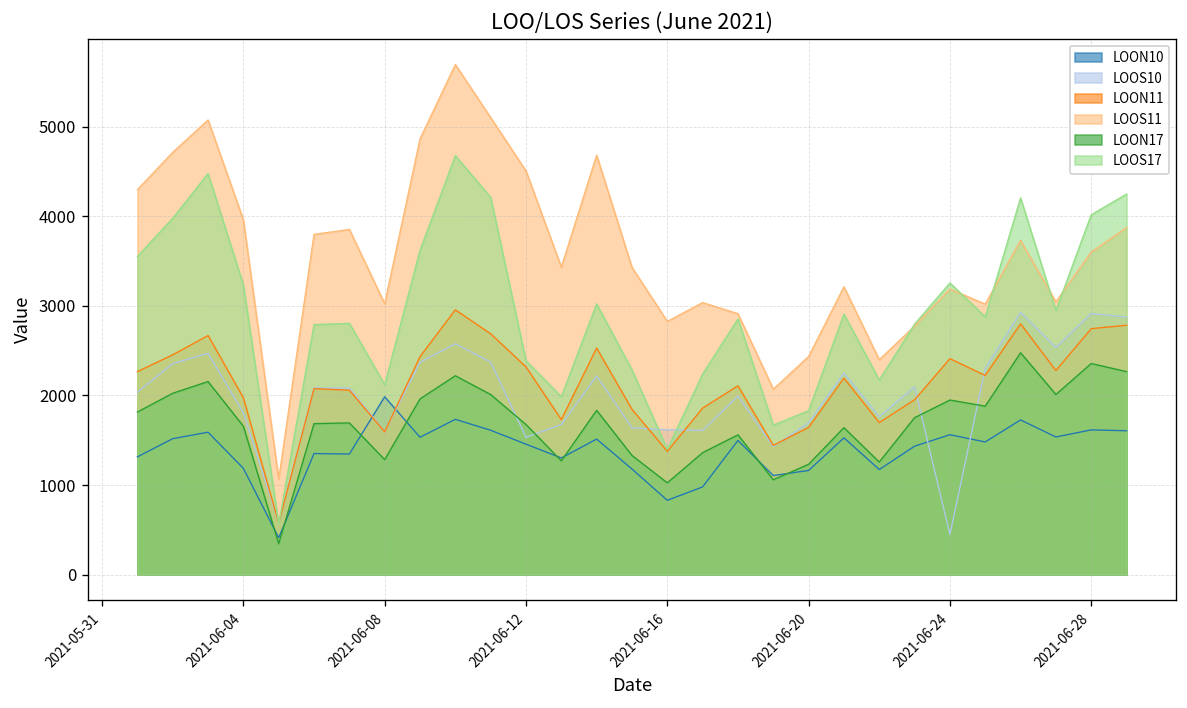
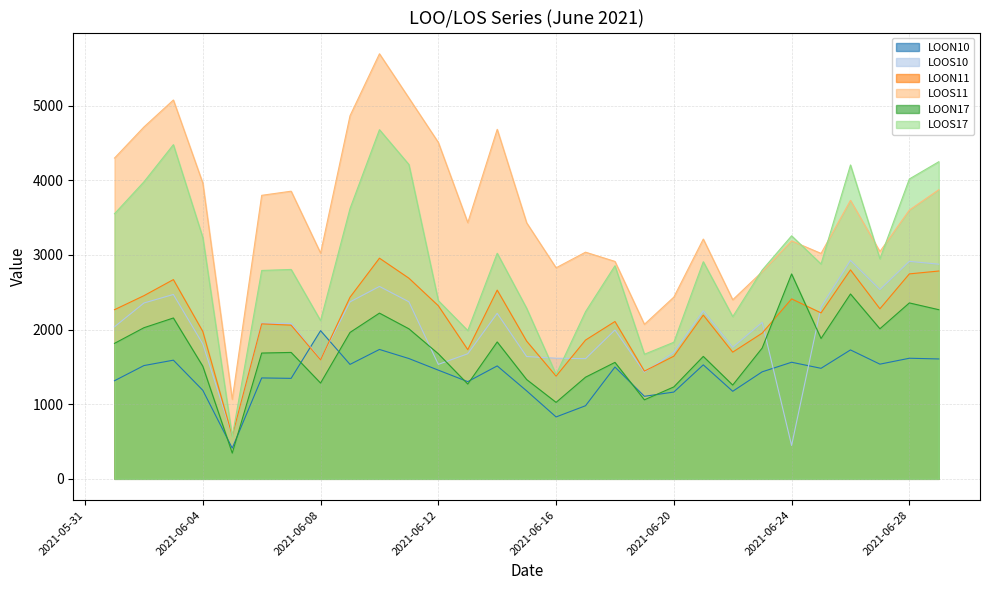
LOON17, 2021-06-04: 1700 -> 1500
LOON17, 2021-06-24: 1900 -> 2700
